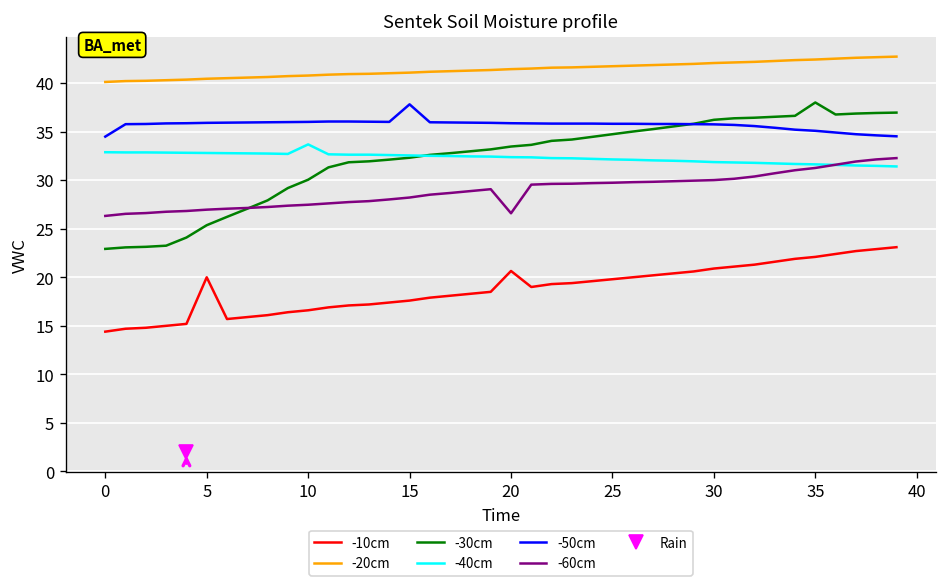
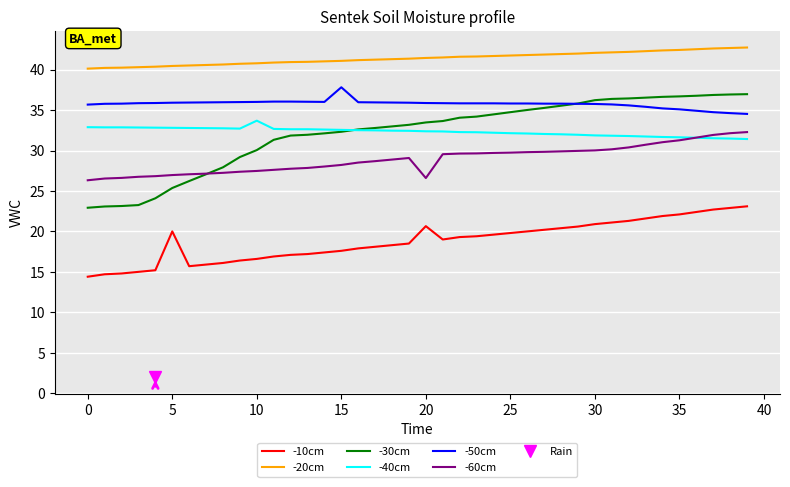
-50cm, 0: 34 -> 36
-30cm, 35: 38 -> 37
